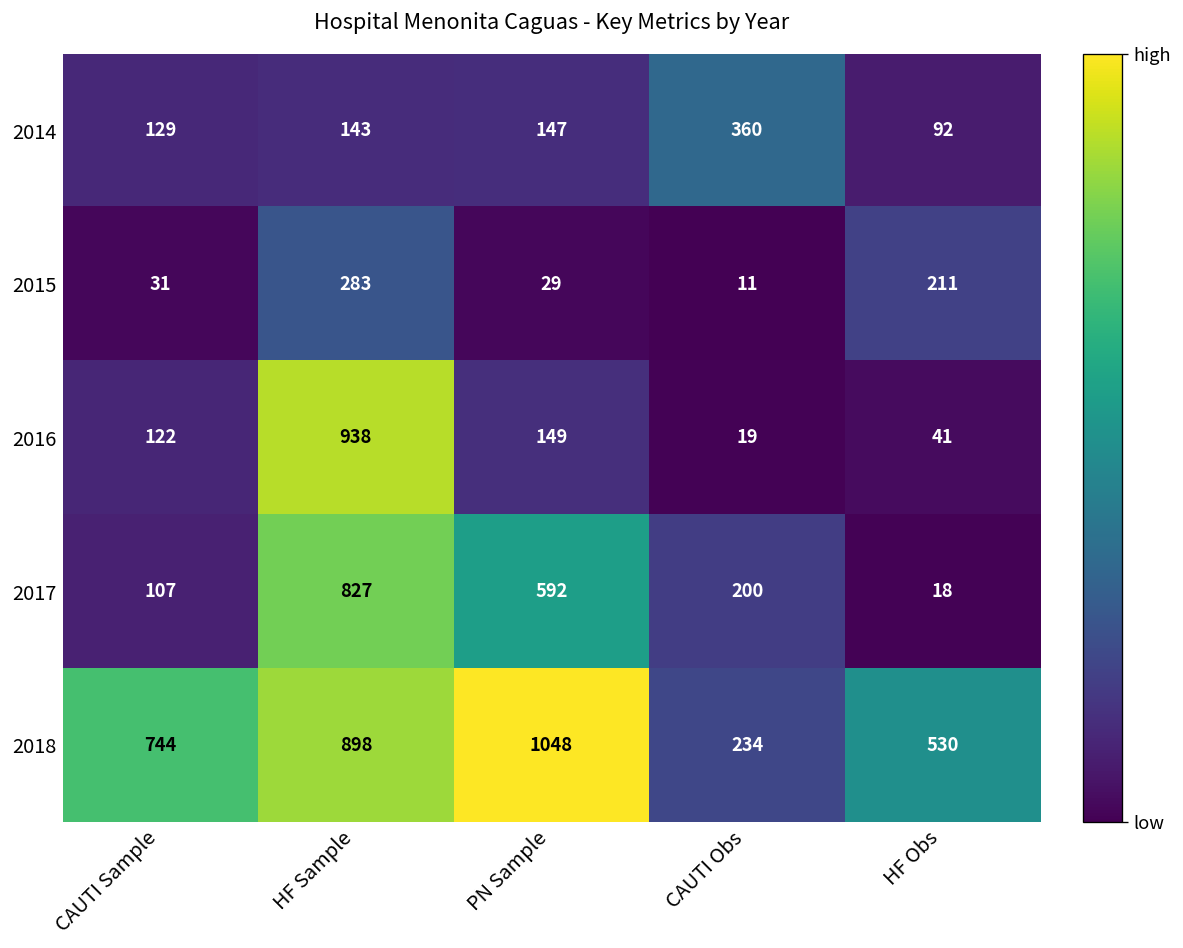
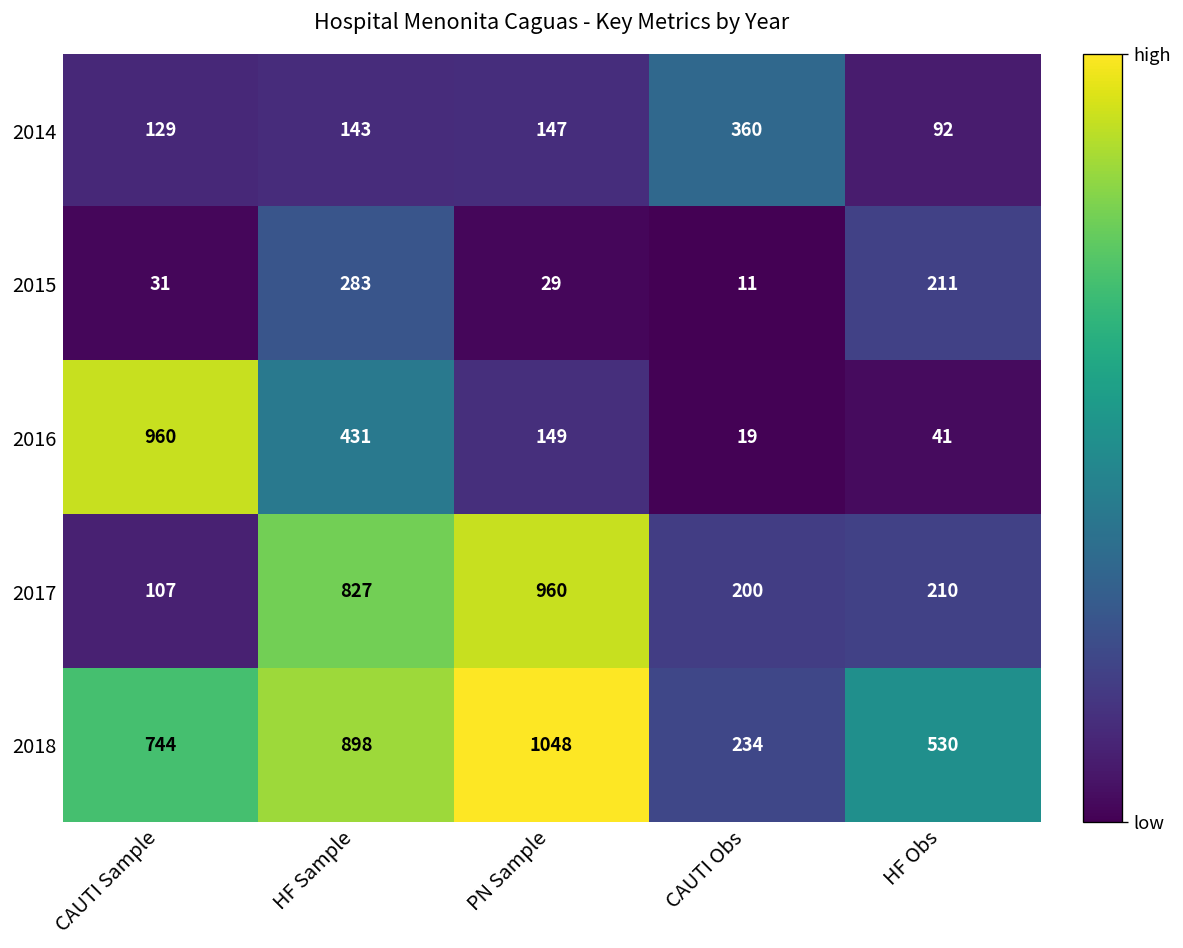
2016, CAUTI Sample: 122 -> 960
2016, HF Sample: 938 -> 431
2017, PN Sample: 592 -> 960
2017, HF Obs: 18 -> 210
